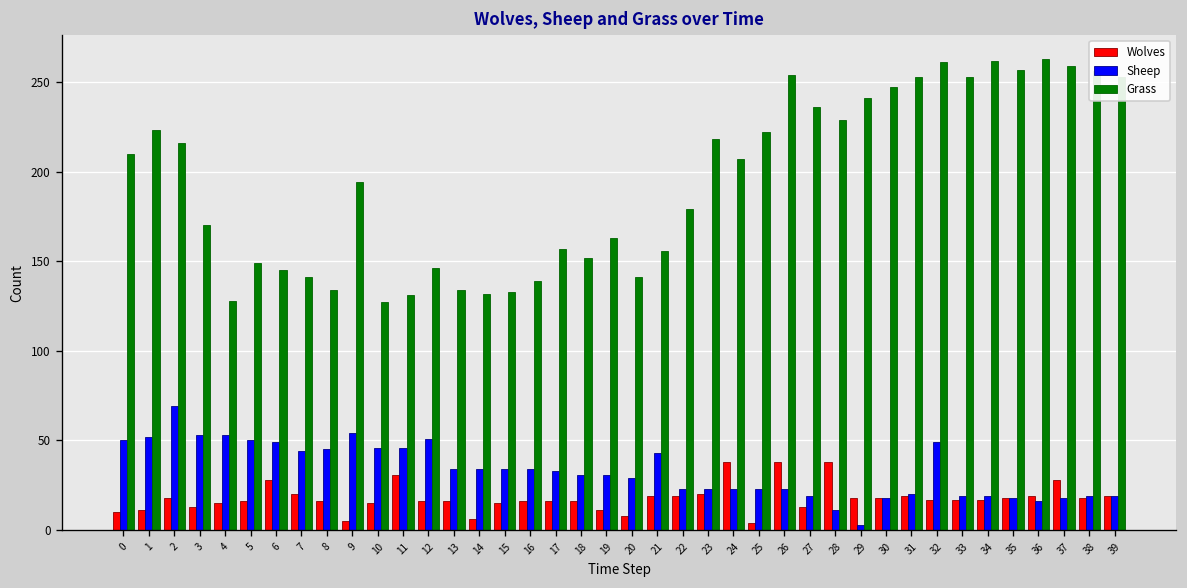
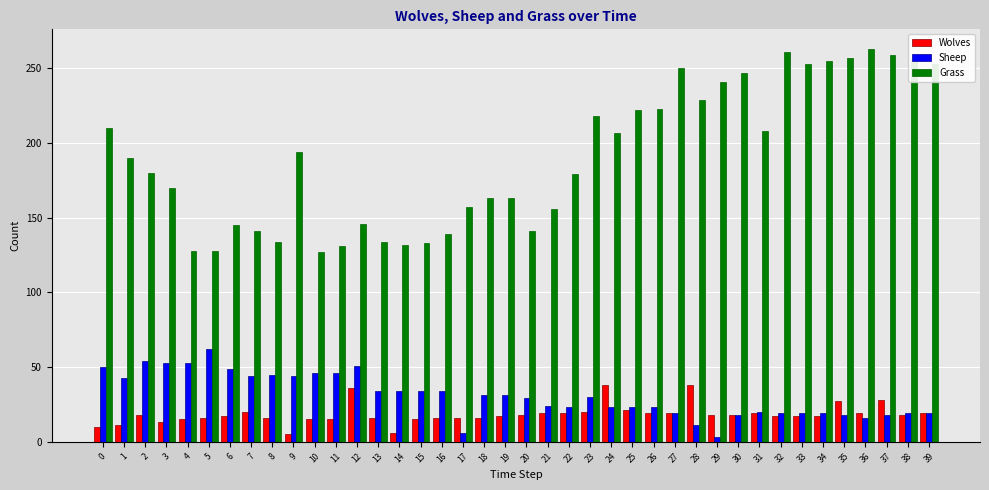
Sheep, 1: 52 -> 43
Grass, 1: 223 -> 190
Sheep, 2: 69 -> 54
Grass, 2: 216 -> 180
Sheep, 5: 50 -> 62
Grass, 5: 149 -> 128
Wolves, 6: 28 -> 17
Sheep, 9: 54 -> 44
Wolves, 11: 31 -> 15
Wolves, 12: 16 -> 36
Sheep, 17: 33 -> 6
Grass, 18: 152 -> 163
Wolves, 19: 11 -> 17
Wolves, 20: 8 -> 18
Sheep, 21: 43 -> 24
Sheep, 23: 23 -> 30
Wolves, 25: 4 -> 21
Wolves, 26: 38 -> 19
Grass, 26: 254 -> 223
Wolves, 27: 13 -> 19
Grass, 27: 236 -> 250
Grass, 31: 253 -> 208
Sheep, 32: 49 -> 19
Grass, 34: 262 -> 255
Wolves, 35: 18 -> 27
